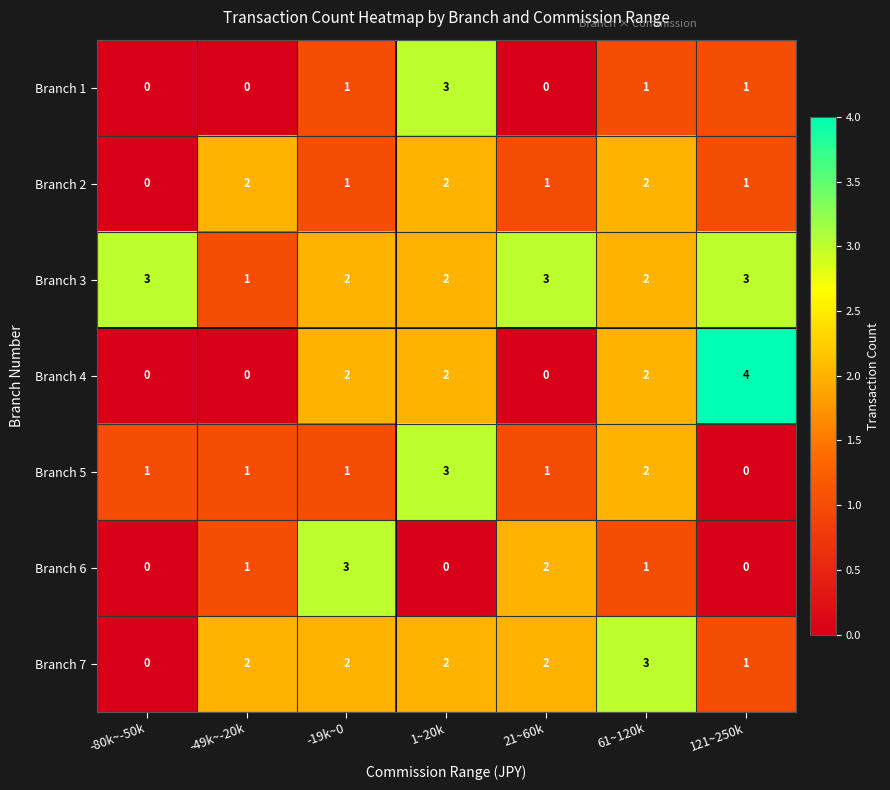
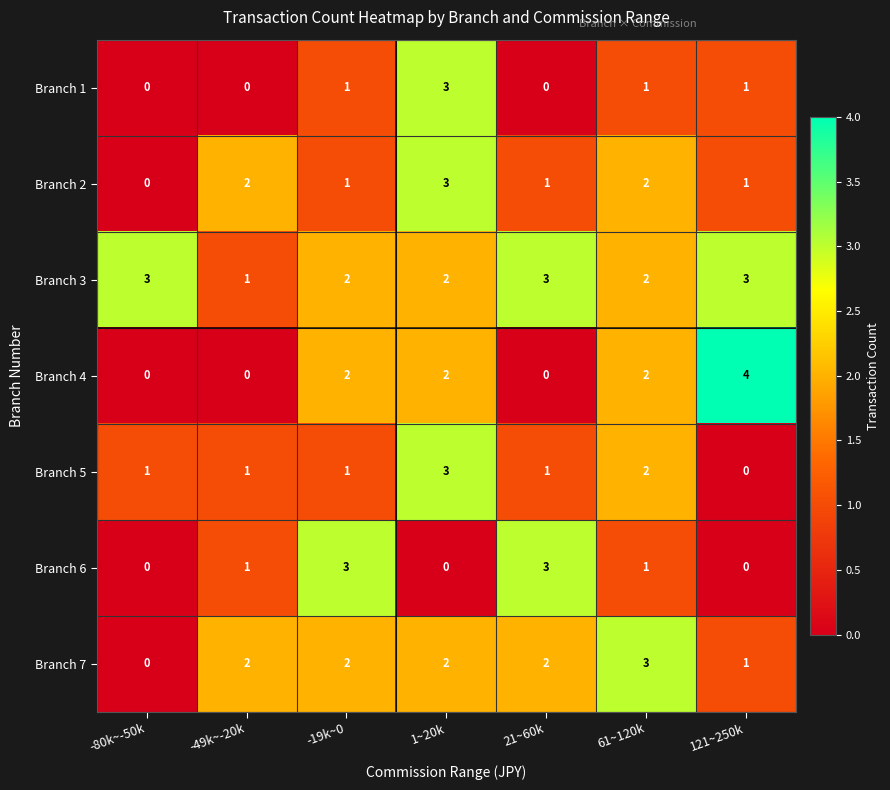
Branch 2, 1~20k: 2 -> 3
Branch 6, 21~60k: 2 -> 3
